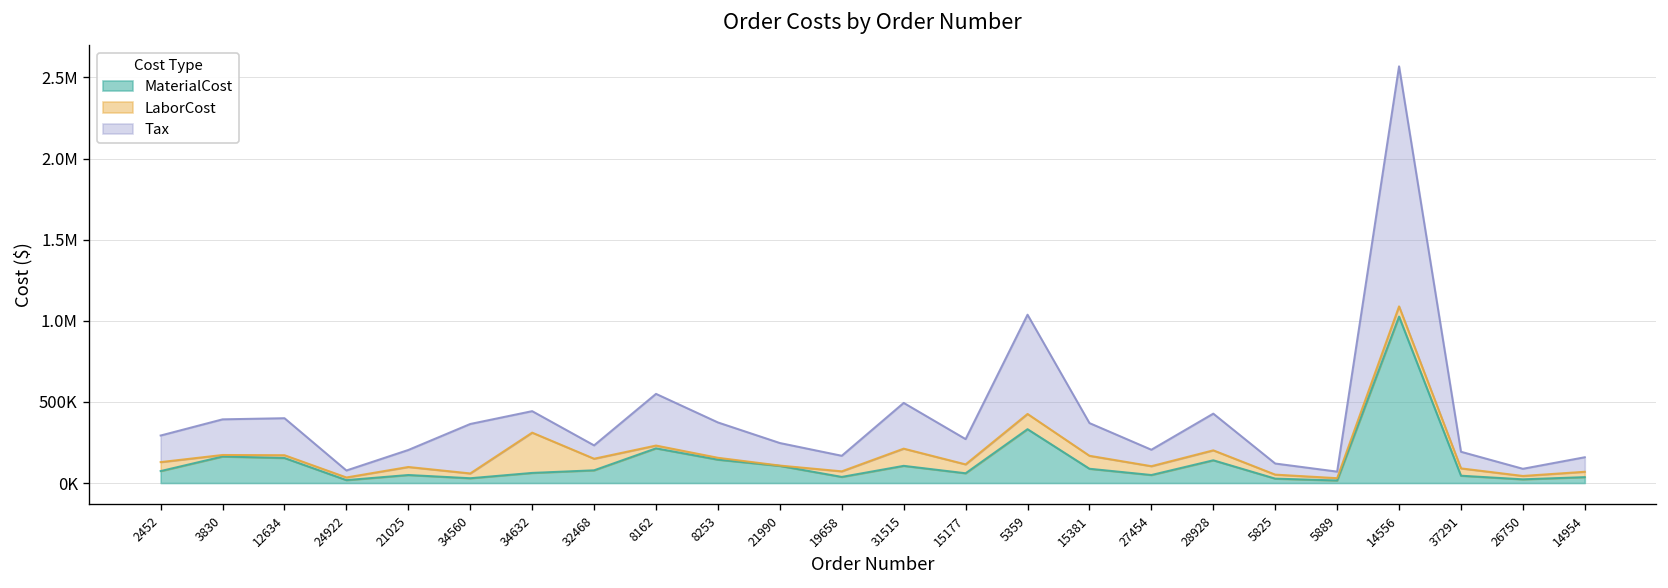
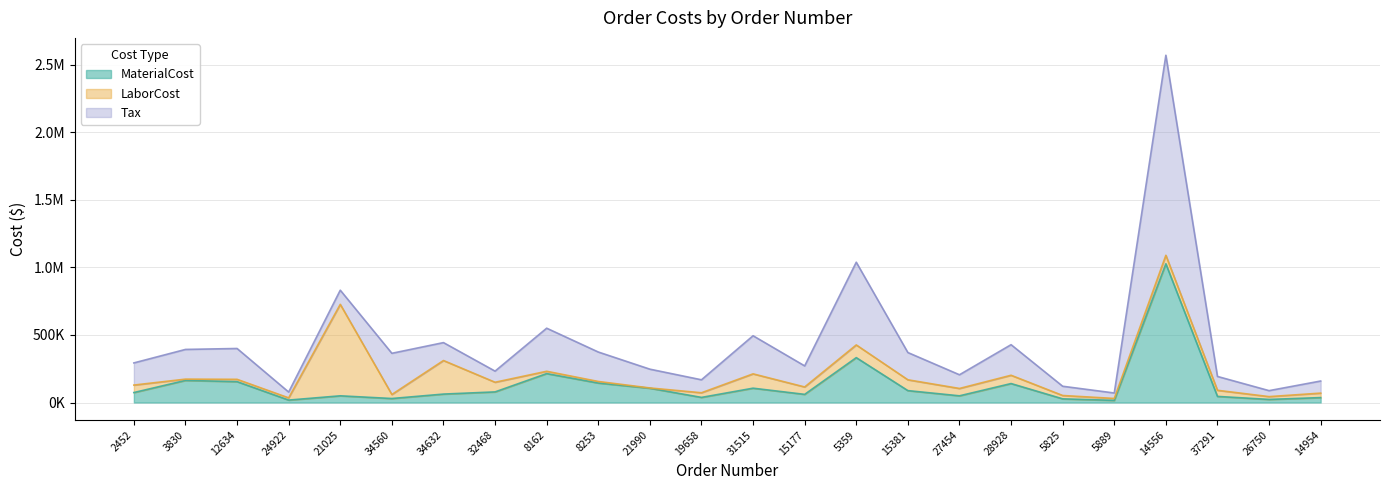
LaborCost, 21025: 50000 -> 680000
